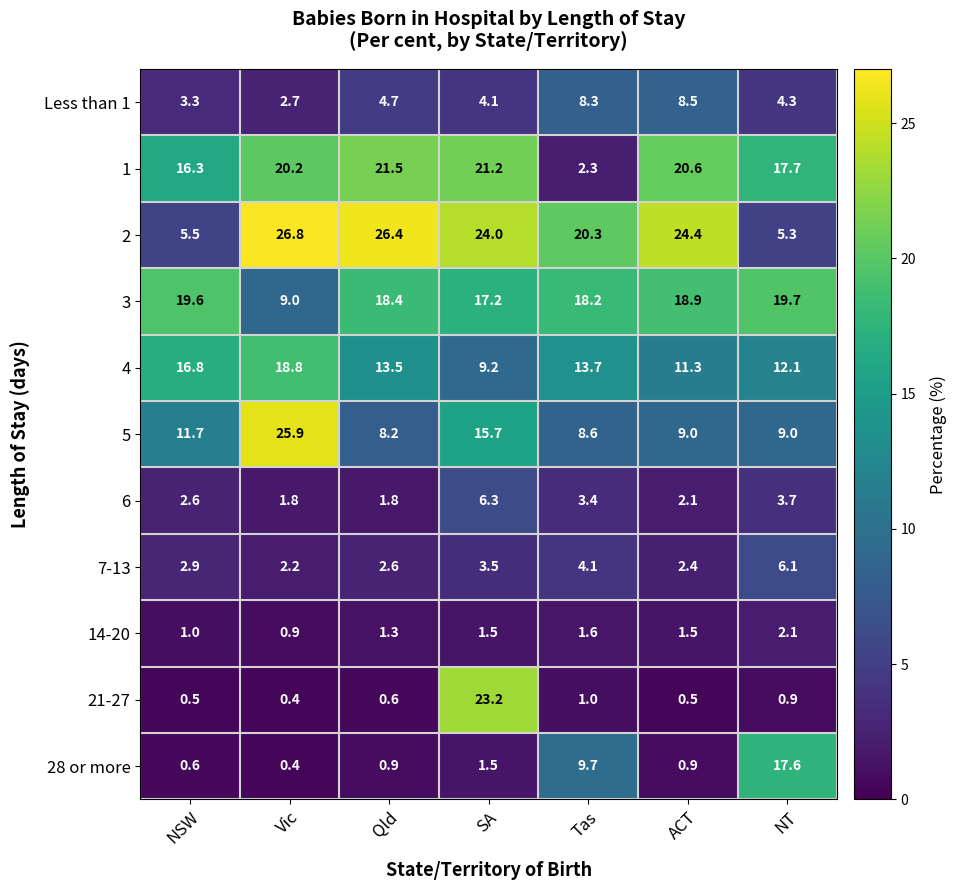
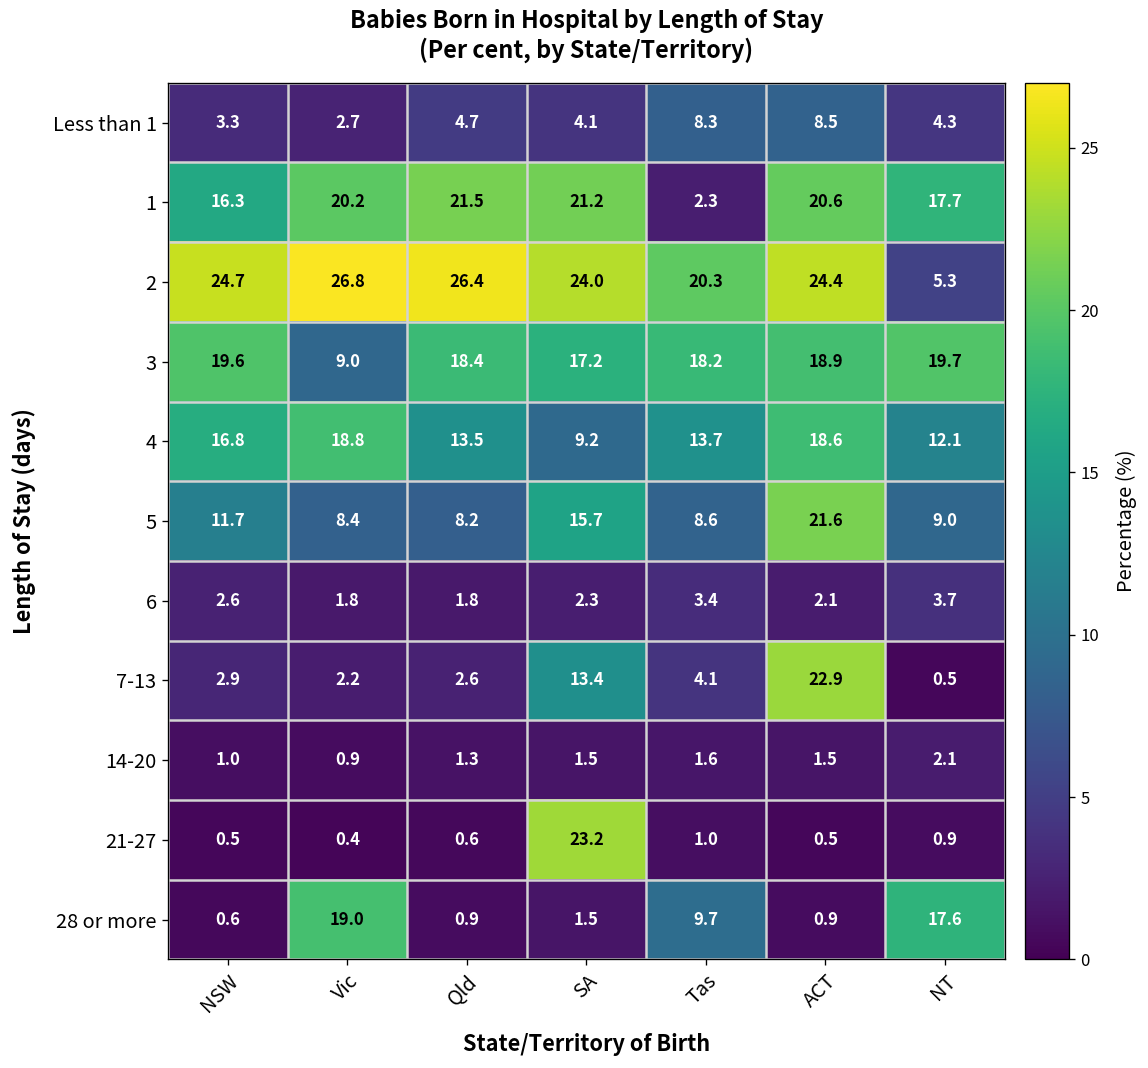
2, NSW: 5.5 -> 24.7
4, ACT: 11.3 -> 18.6
5, Vic: 25.9 -> 8.4
5, ACT: 9.0 -> 21.6
6, SA: 6.3 -> 2.3
7-13, SA: 3.5 -> 13.4
7-13, ACT: 2.4 -> 22.9
7-13, NT: 6.1 -> 0.5
28 or more, Vic: 0.4 -> 19.0
